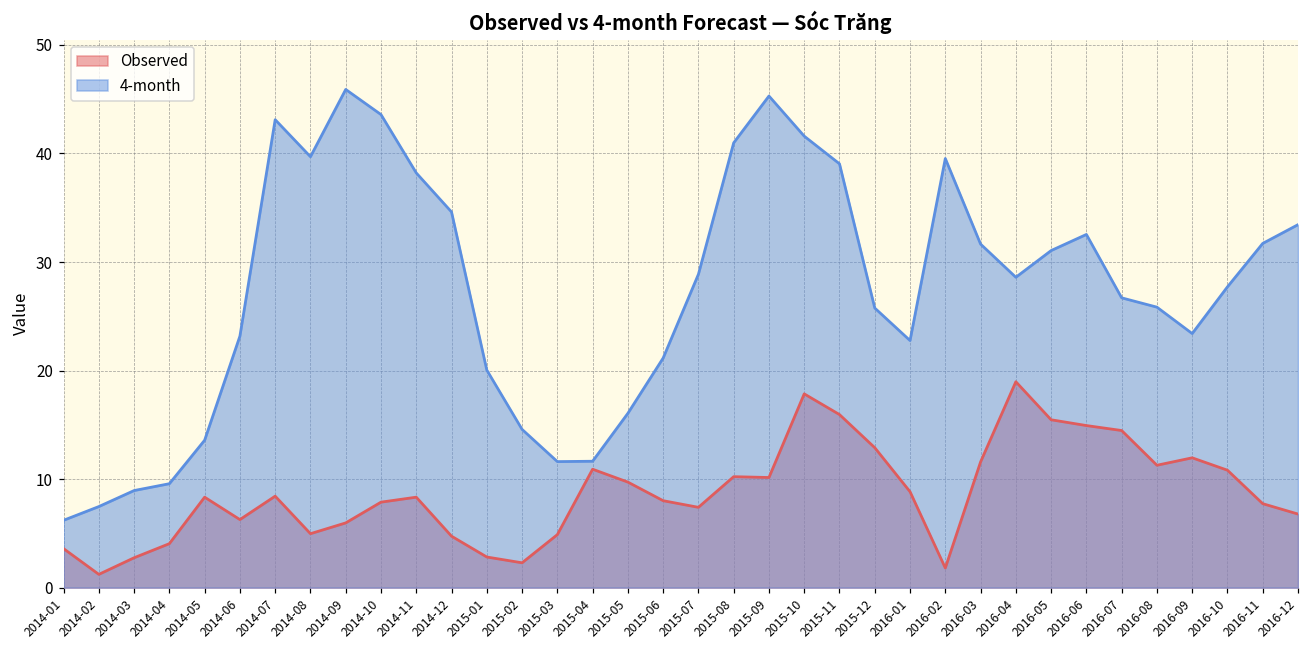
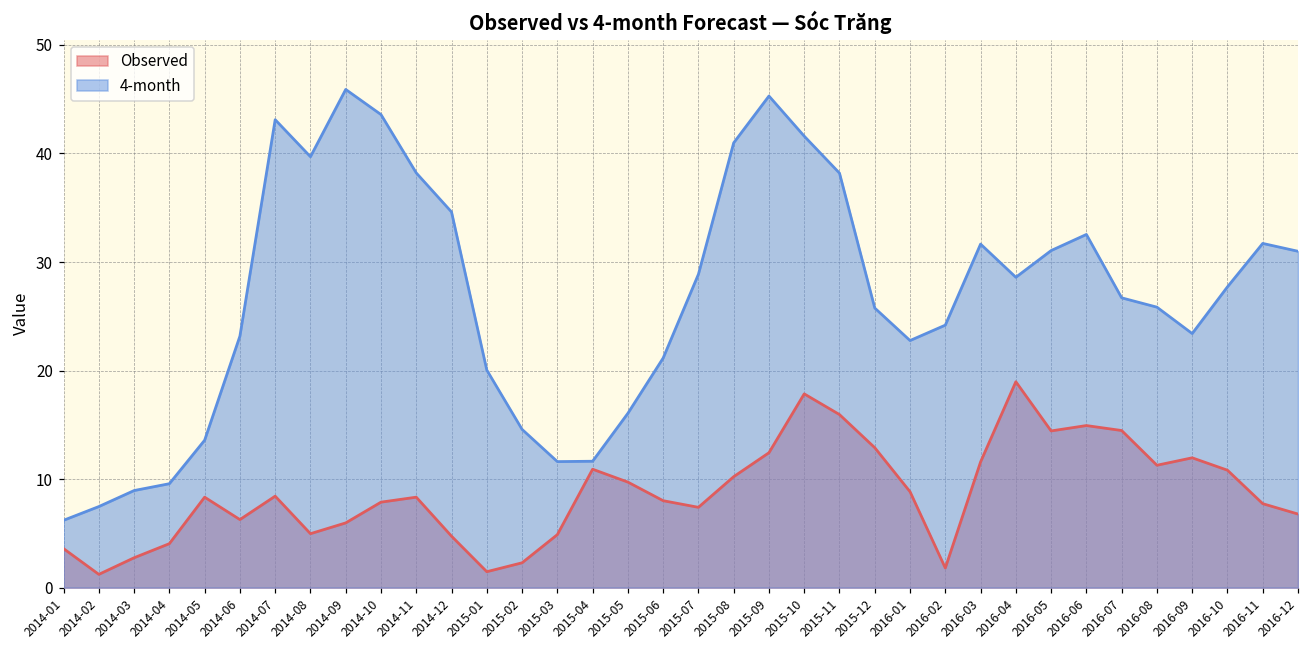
Observed, 2015-01: 3 -> 1
Observed, 2015-09: 10 -> 12
4-month, 2015-11: 39 -> 38
4-month, 2016-02: 40 -> 24
Observed, 2016-05: 15 -> 14
4-month, 2016-12: 33 -> 31
